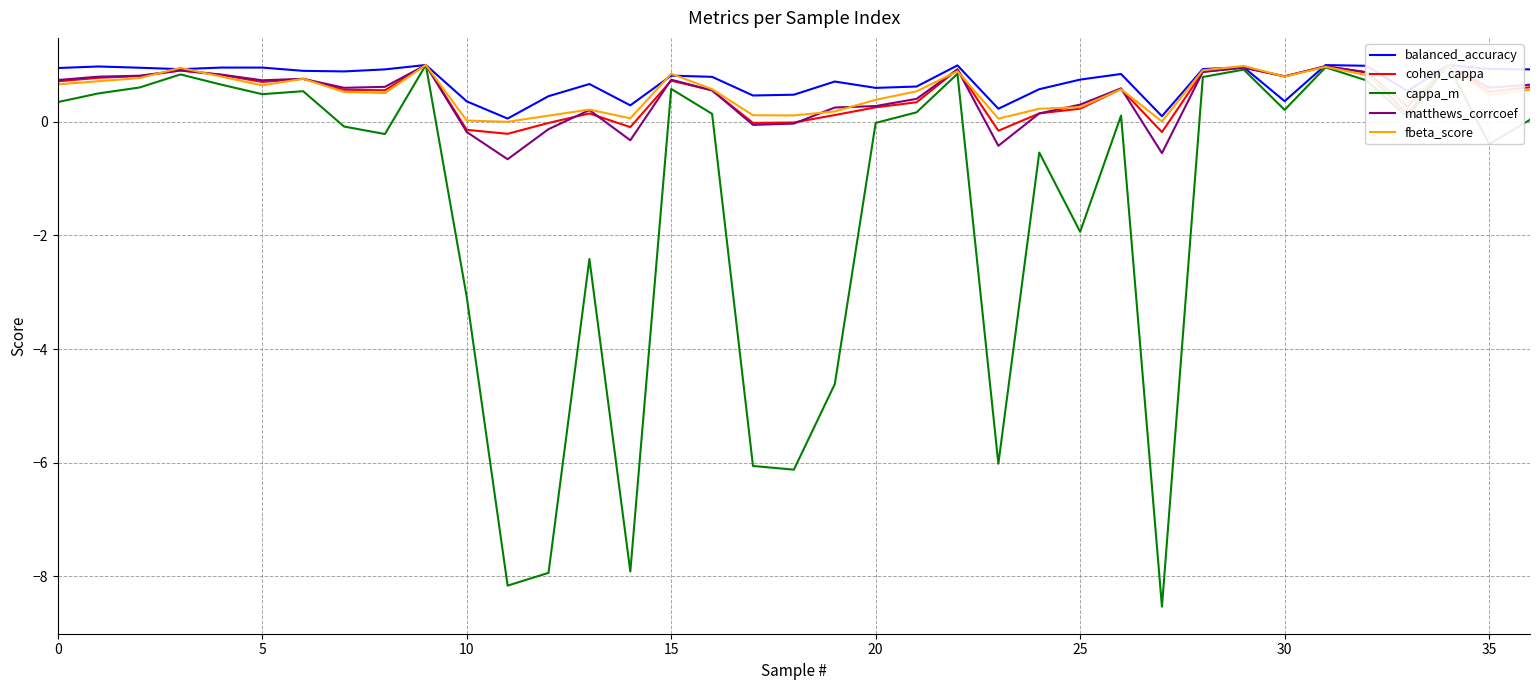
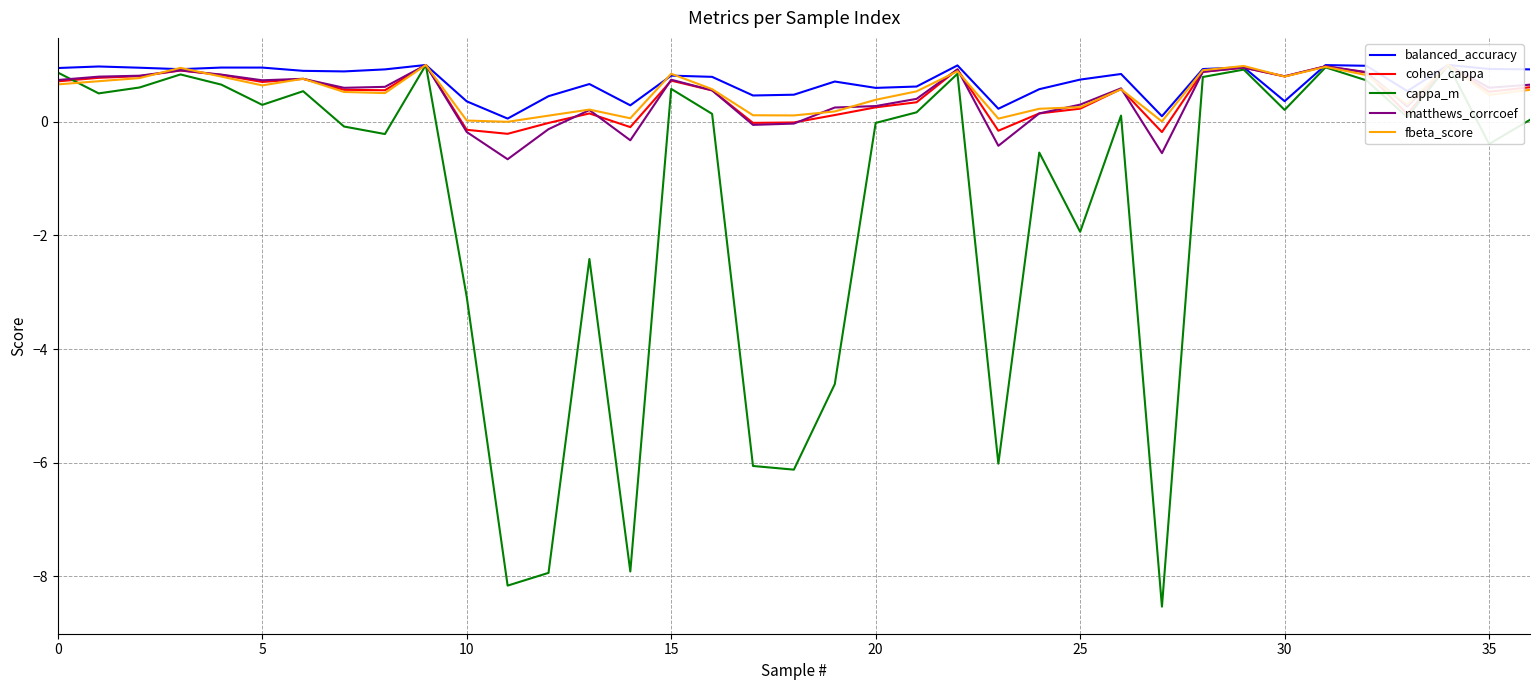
cappa_m, 0: 0.3 -> 0.9
cappa_m, 5: 0.5 -> 0.3
